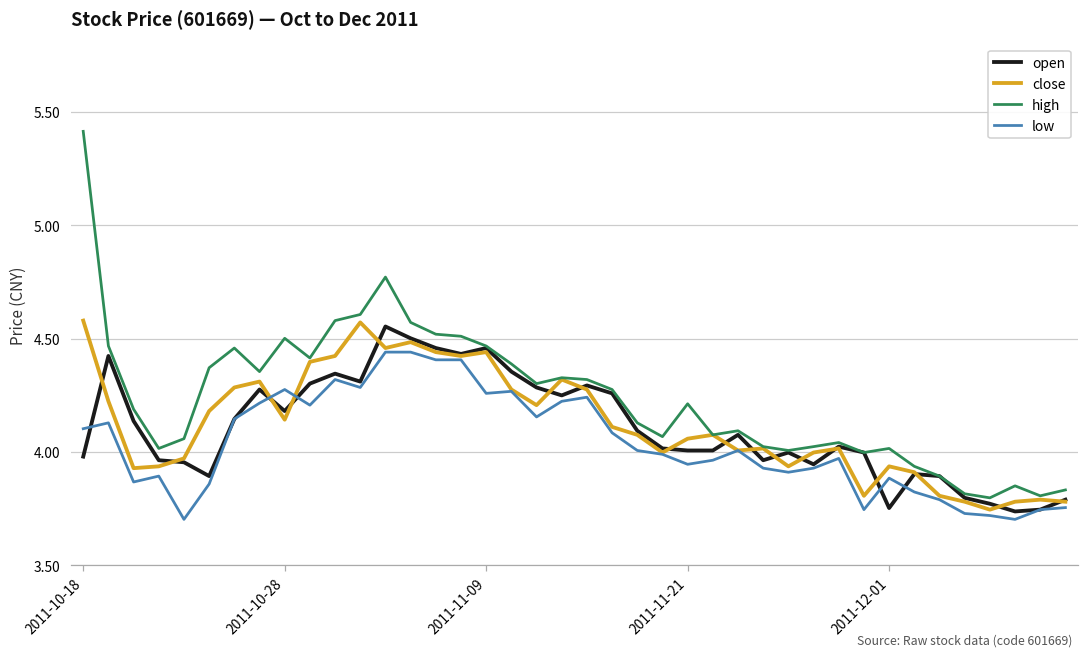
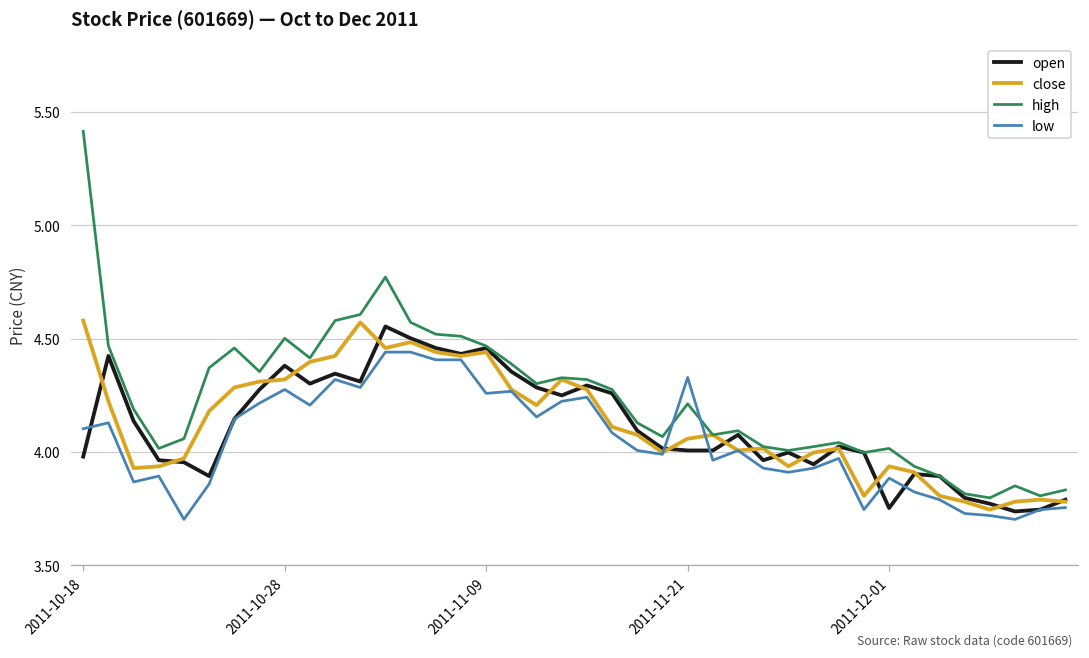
open, 2011-10-28: 4.18 -> 4.38
close, 2011-10-28: 4.14 -> 4.32
low, 2011-11-21: 3.95 -> 4.33
